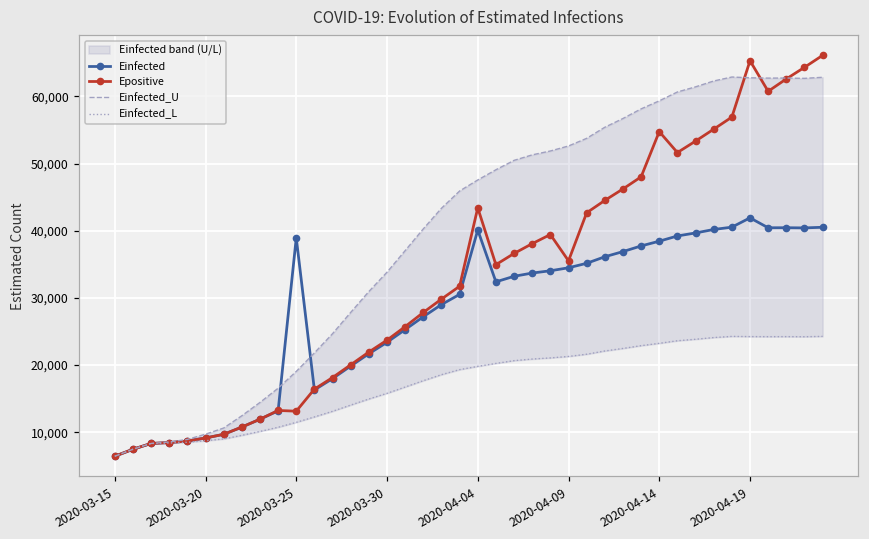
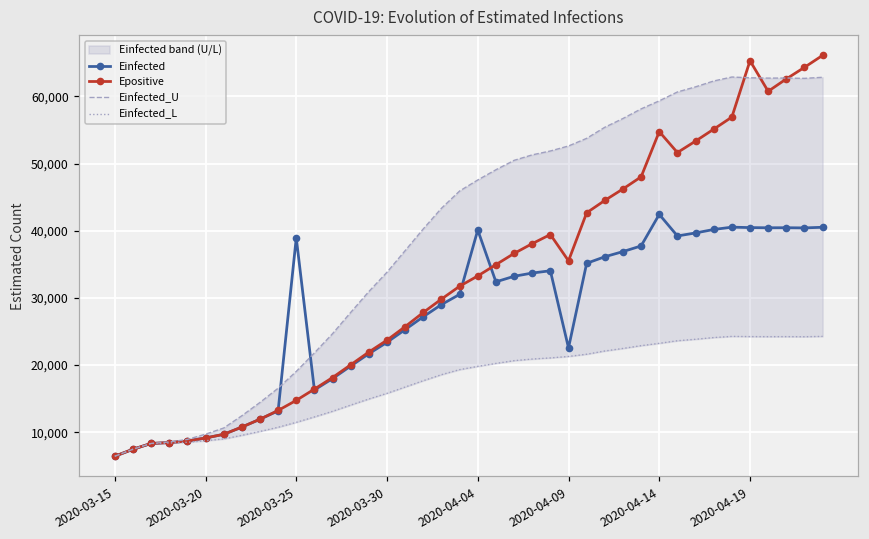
Epositive, 2020-03-25: 13,000 -> 15,000
Epositive, 2020-04-04: 43,000 -> 33,000
Einfected, 2020-04-09: 34,000 -> 23,000
Einfected, 2020-04-14: 38,000 -> 42,000
Einfected, 2020-04-19: 42,000 -> 40,000
